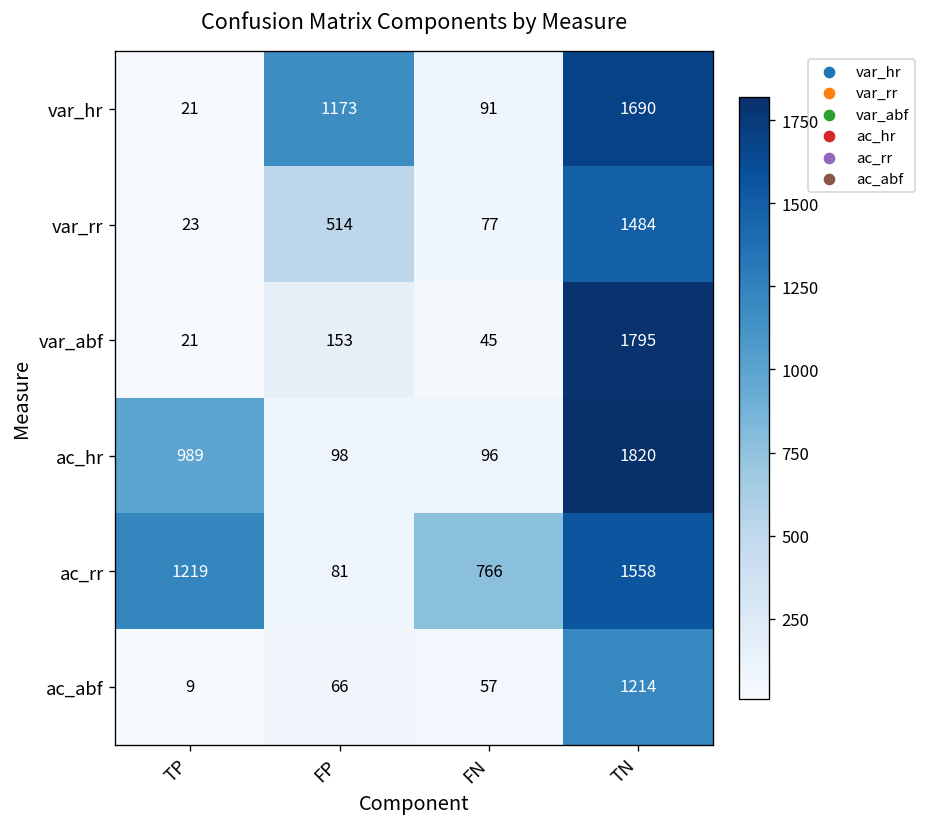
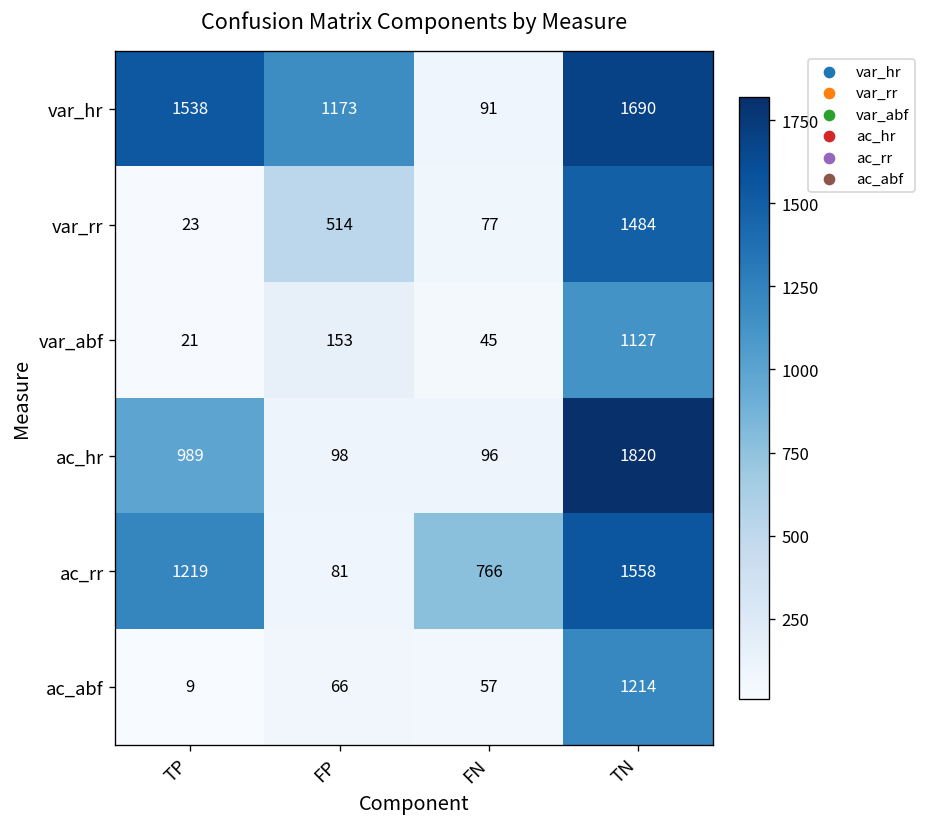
var_hr, TP: 21 -> 1538
var_abf, TN: 1795 -> 1127
